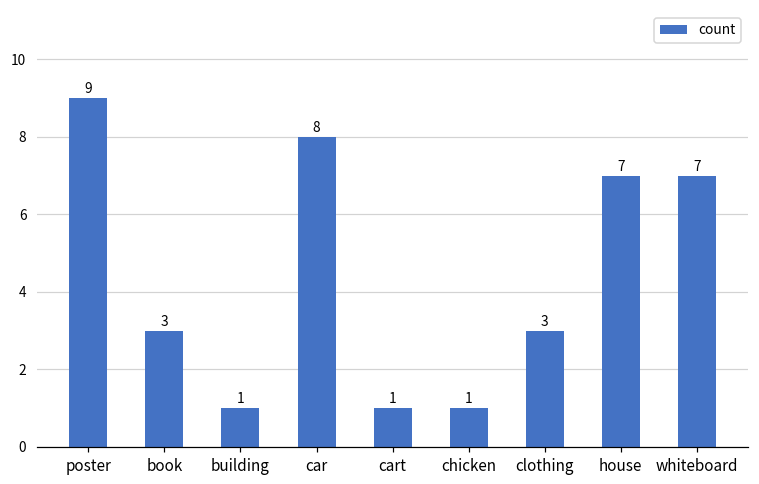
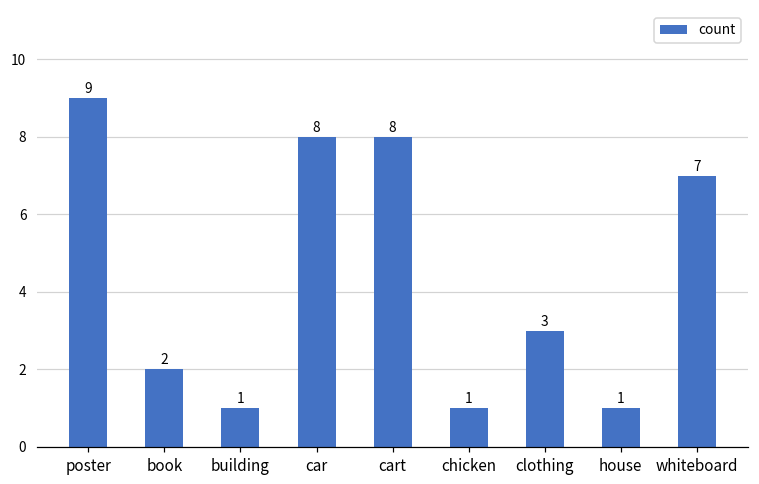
book: 3 -> 2
cart: 1 -> 8
house: 7 -> 1
